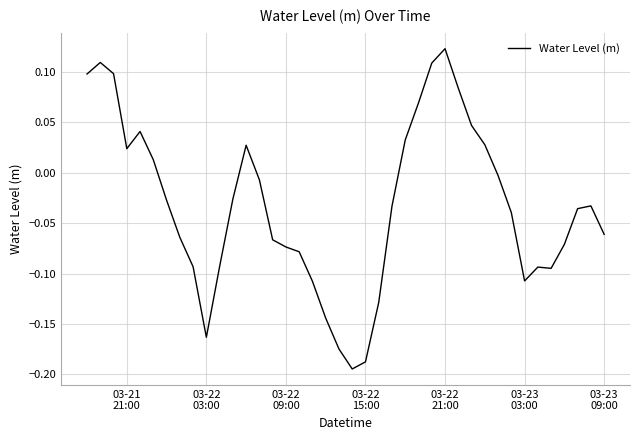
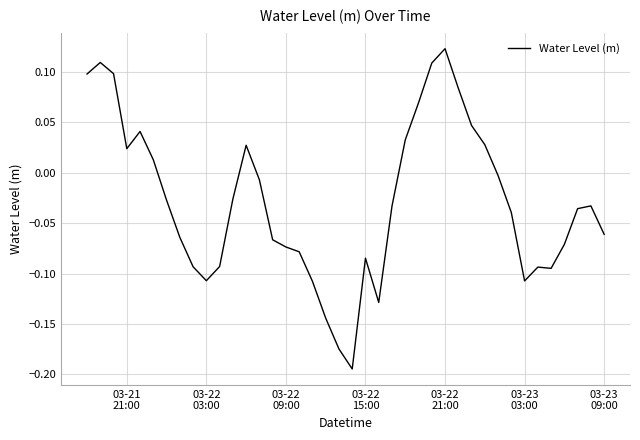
03-22 03:00: -0.163 -> -0.107
03-22 15:00: -0.187 -> -0.085
